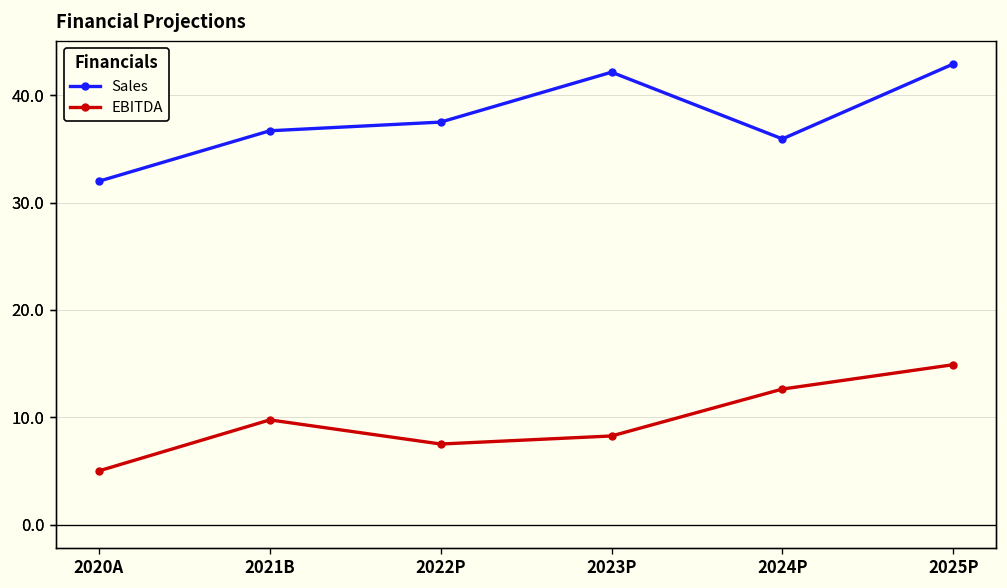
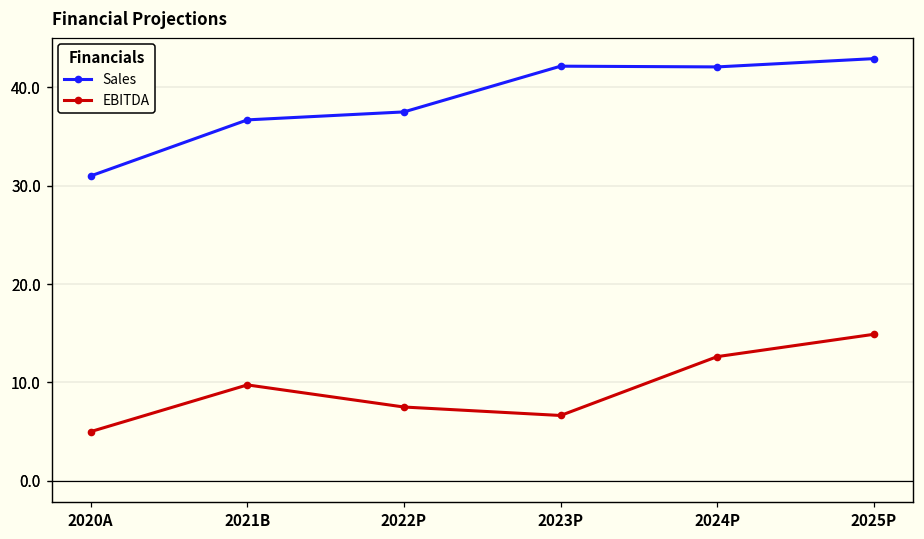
Sales, 2020A: 32 -> 31
EBITDA, 2023P: 8 -> 7
Sales, 2024P: 36 -> 42
